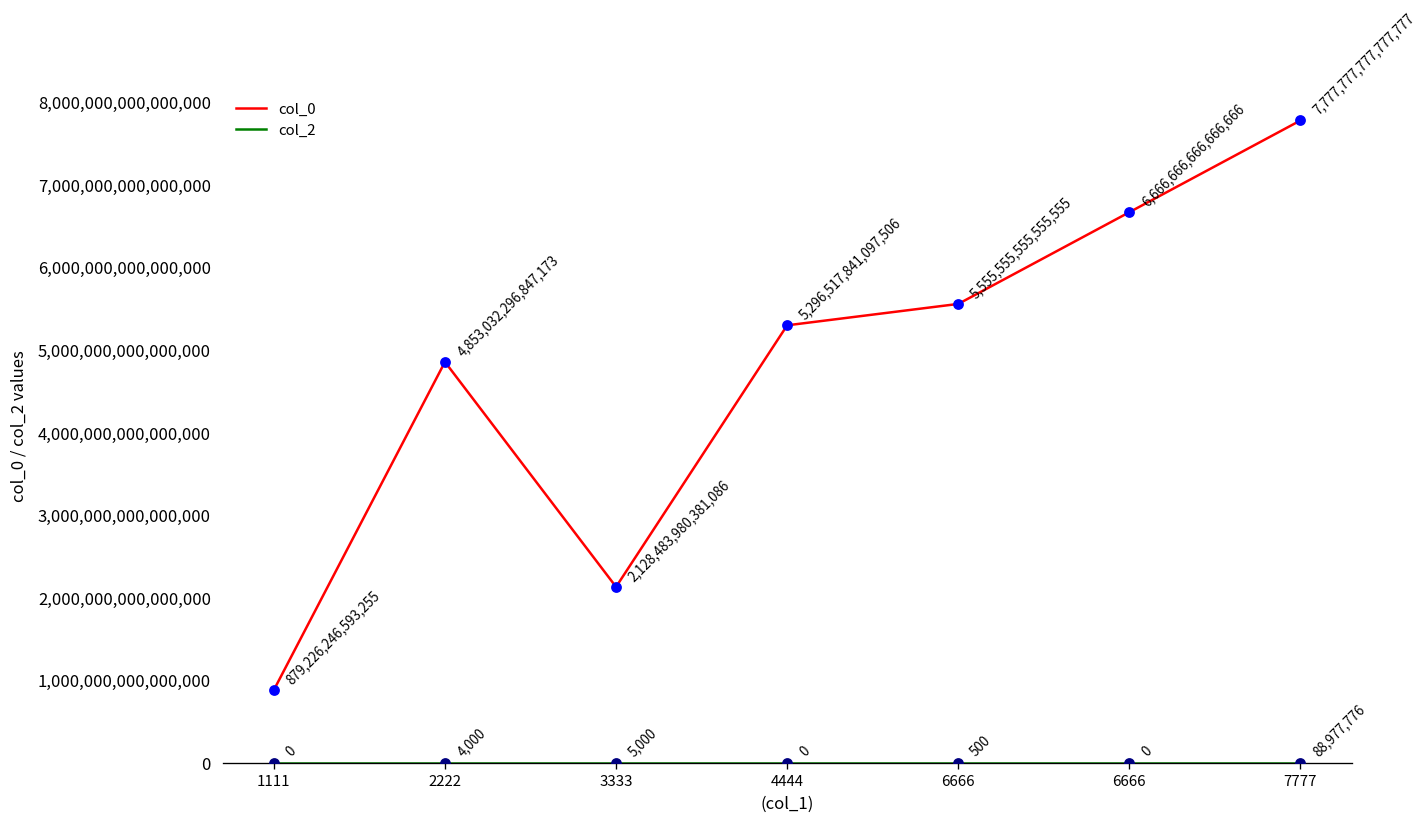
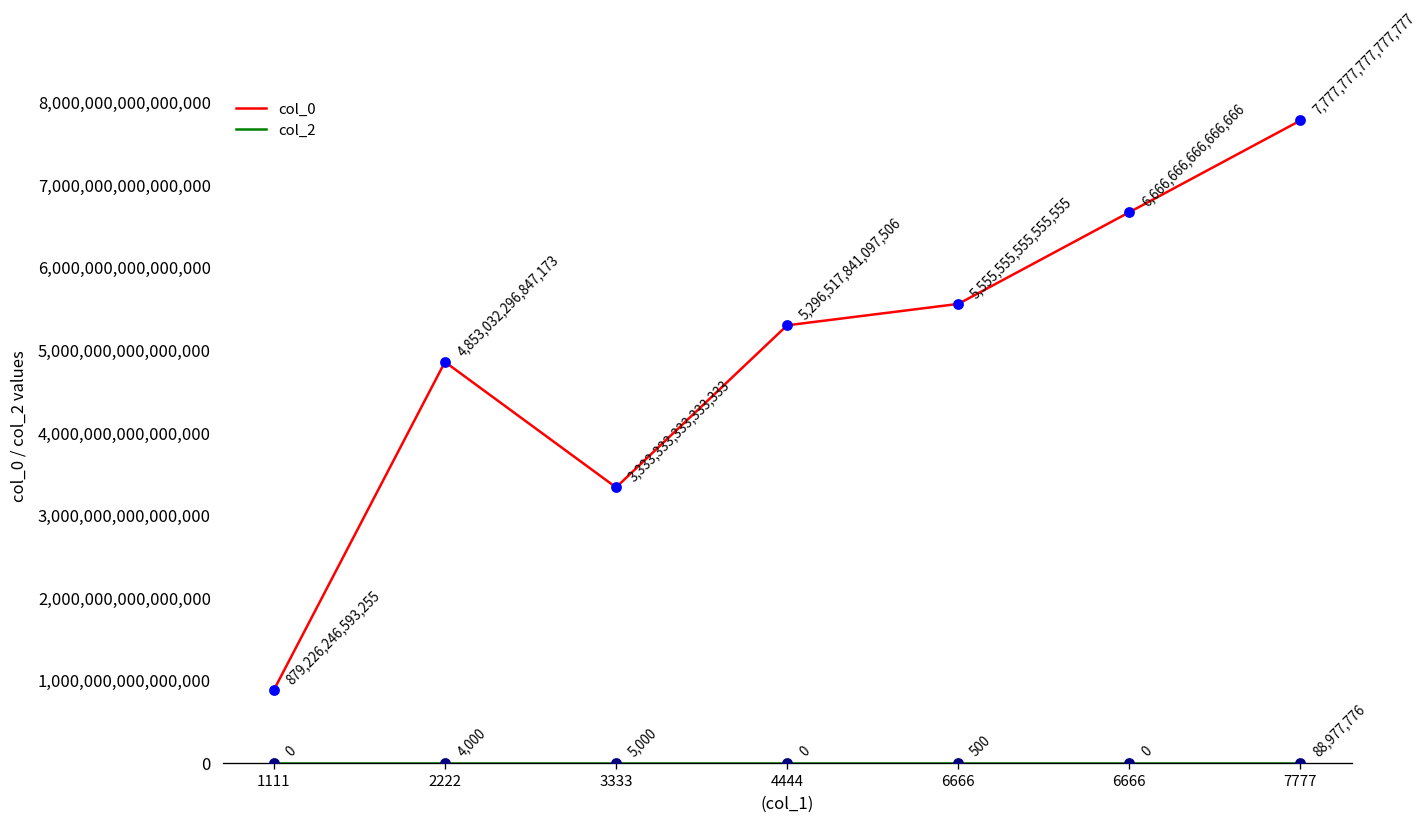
col_0, 3333: 2,128,483,980,381,086 -> 3,333,333,333,333,333
